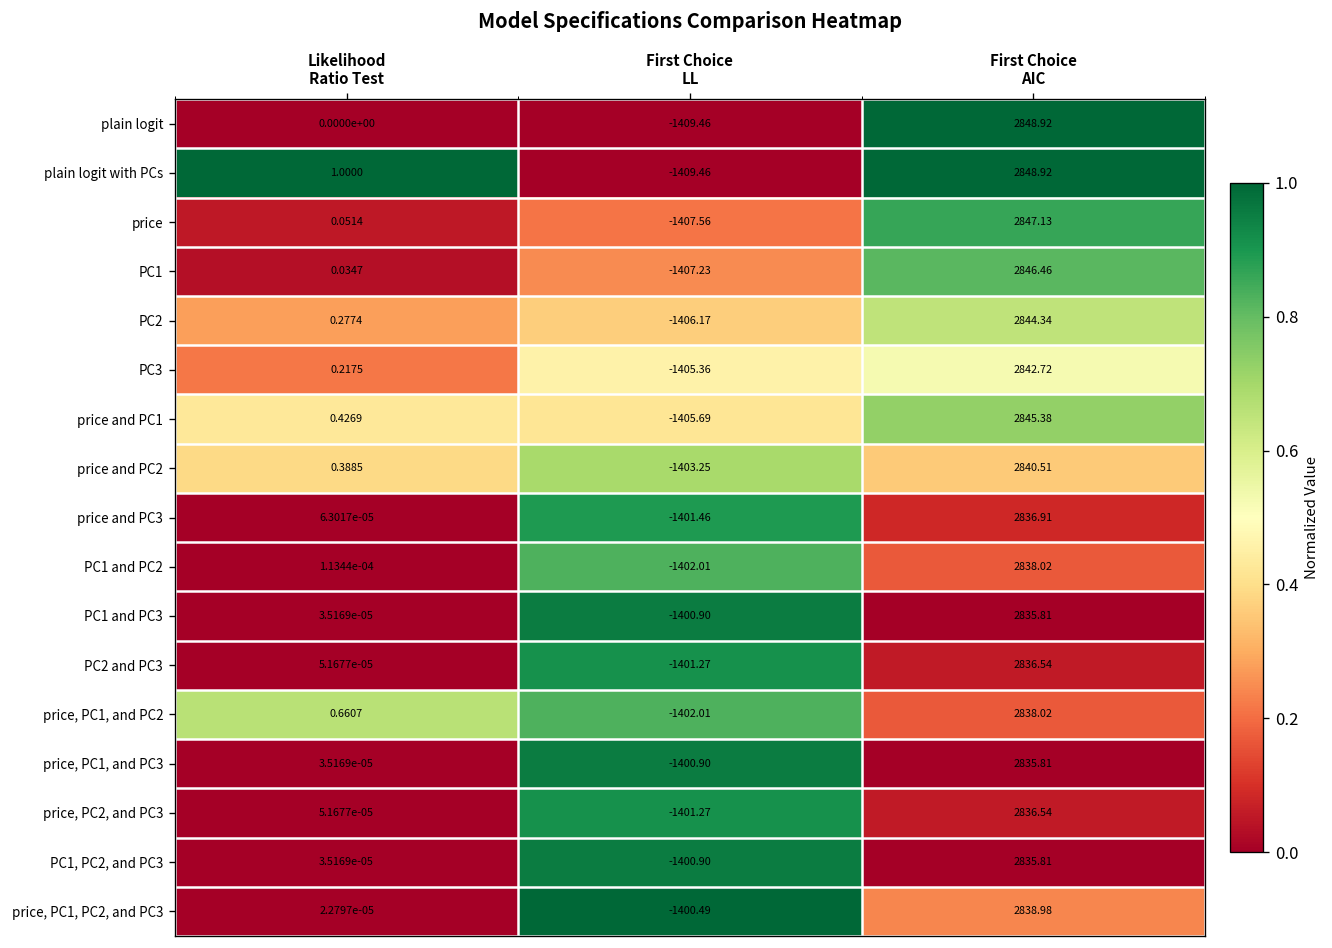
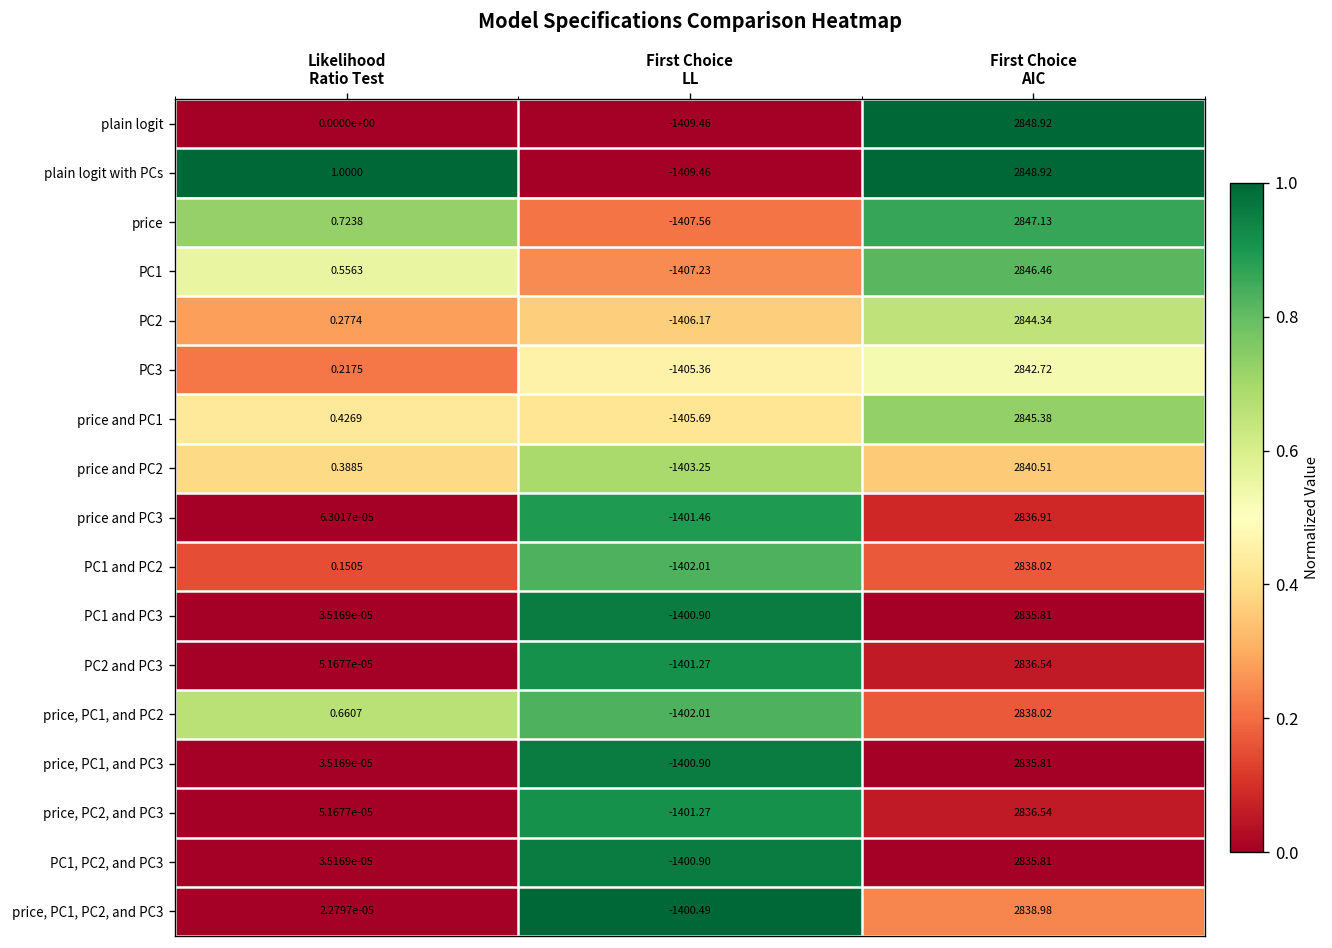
price, Likelihood Ratio Test: 0.0514 -> 0.7238
PC1, Likelihood Ratio Test: 0.0347 -> 0.5563
PC1 and PC2, Likelihood Ratio Test: 1.1344e-04 -> 0.1505
